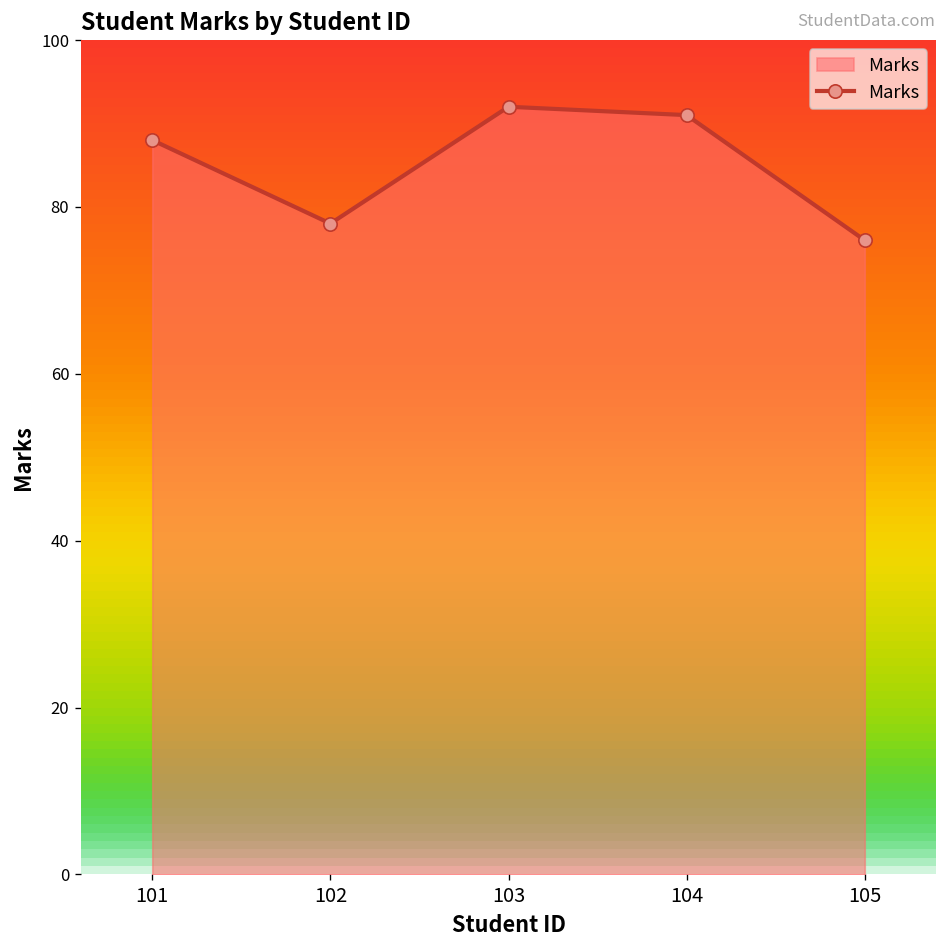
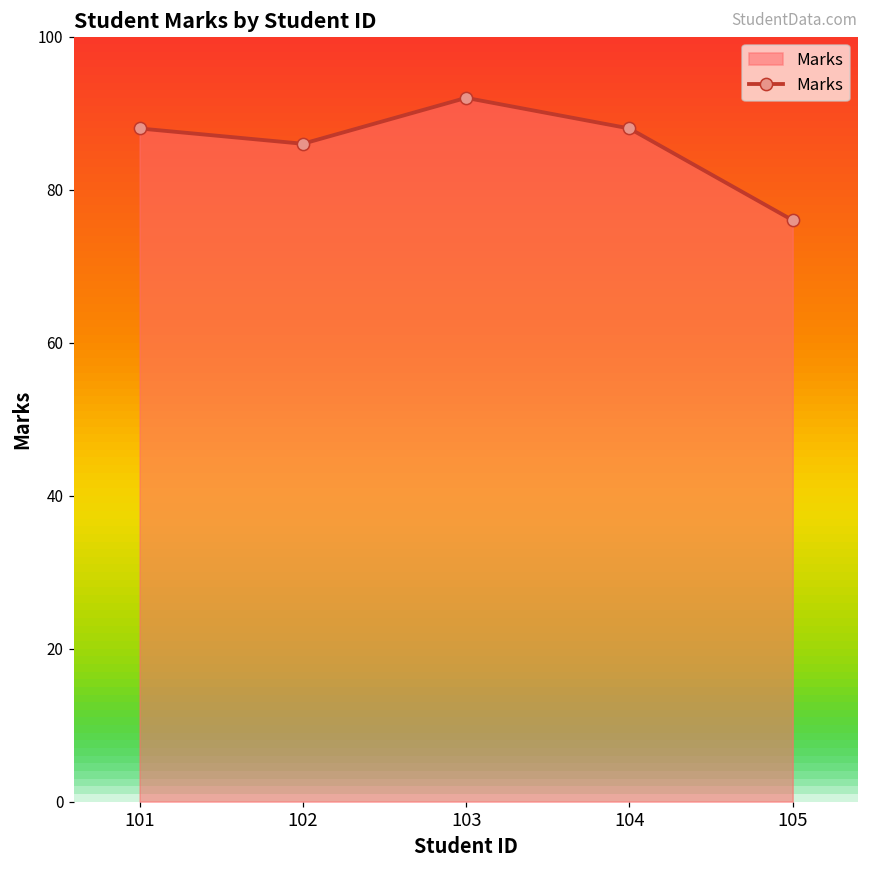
102: 78 -> 86
104: 91 -> 88
